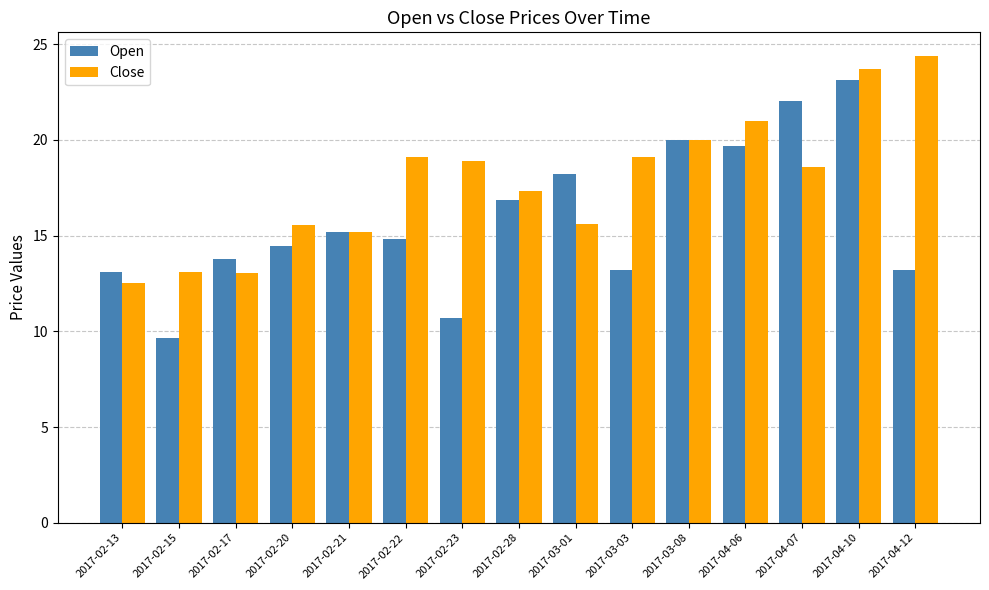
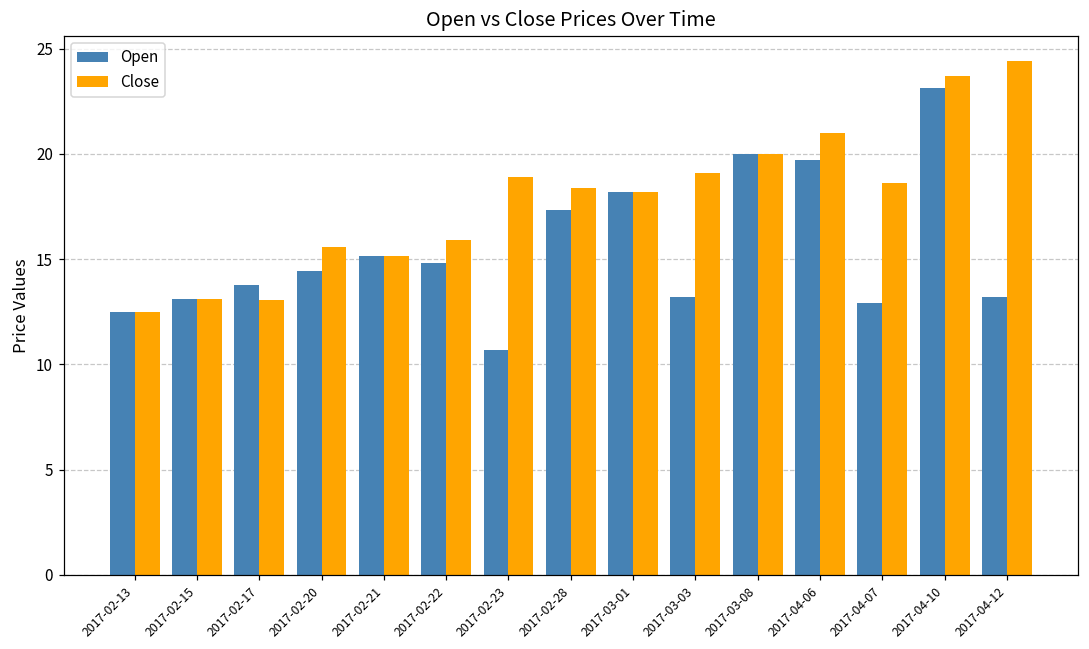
Open, 2017-02-13: 13.1 -> 12.5
Open, 2017-02-15: 9.6 -> 13.1
Close, 2017-02-22: 19.1 -> 15.9
Open, 2017-02-28: 16.8 -> 17.3
Close, 2017-02-28: 17.3 -> 18.4
Close, 2017-03-01: 15.6 -> 18.2
Open, 2017-04-07: 22.1 -> 12.9
